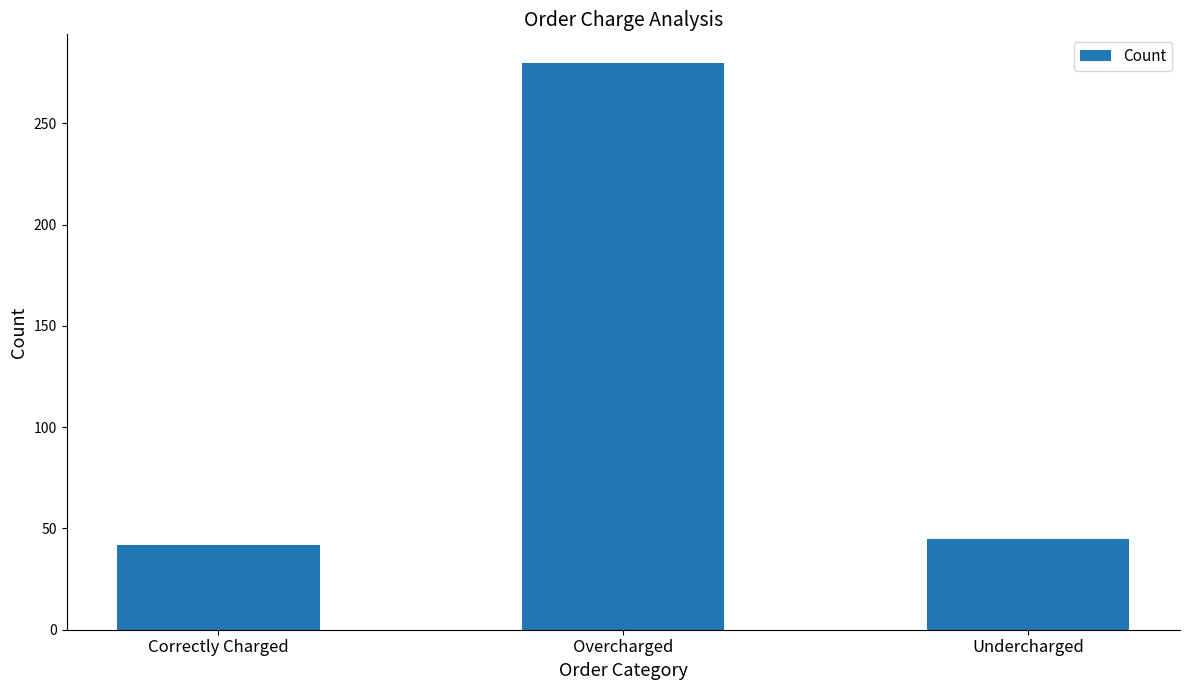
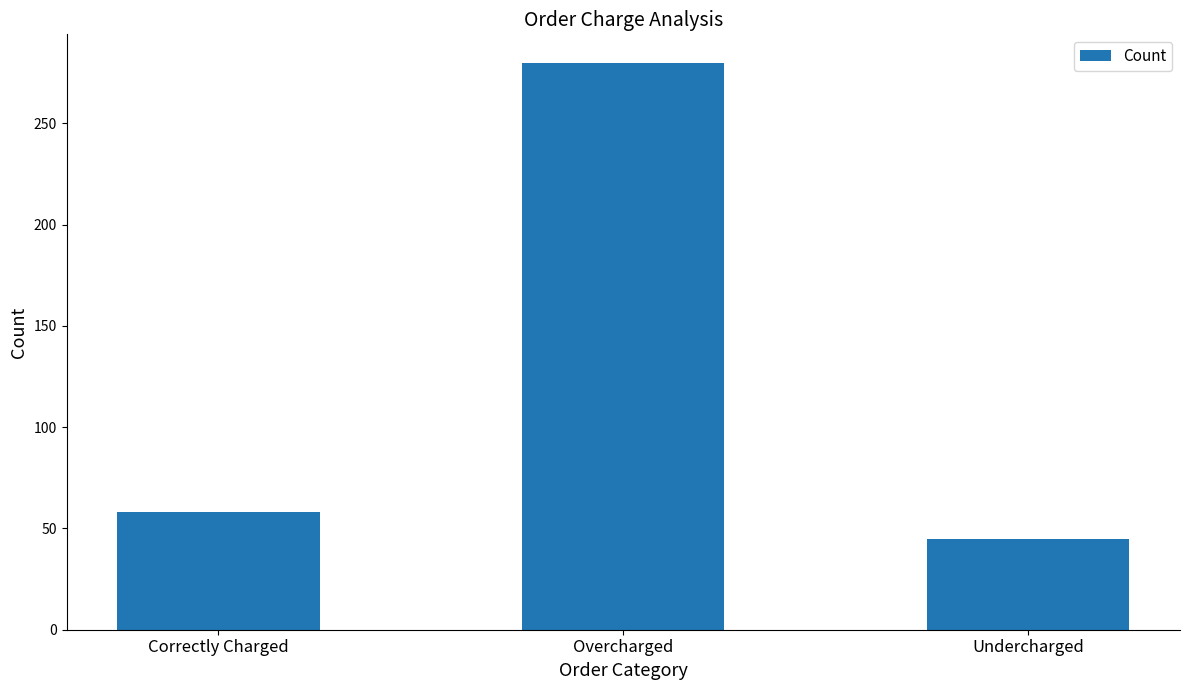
Correctly Charged: 42 -> 58
